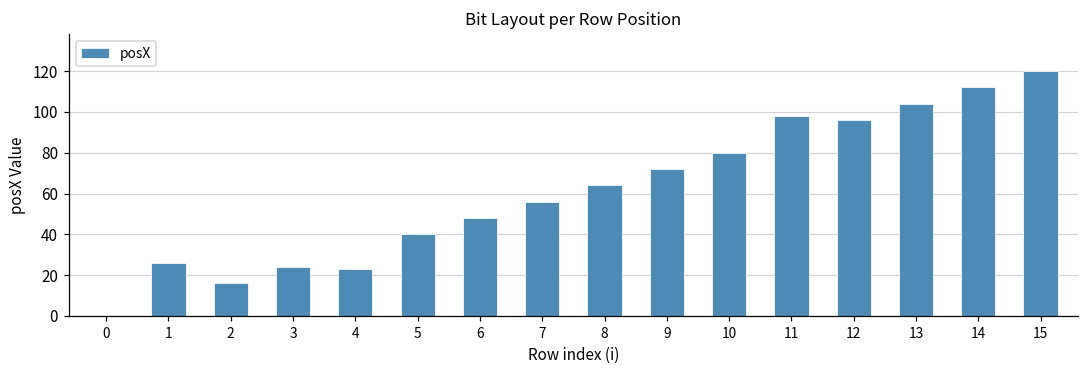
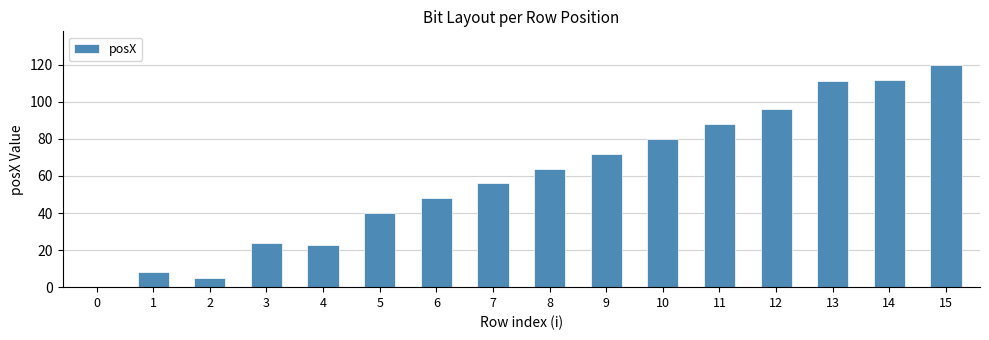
1: 26 -> 8
2: 16 -> 5
11: 98 -> 88
13: 104 -> 111
